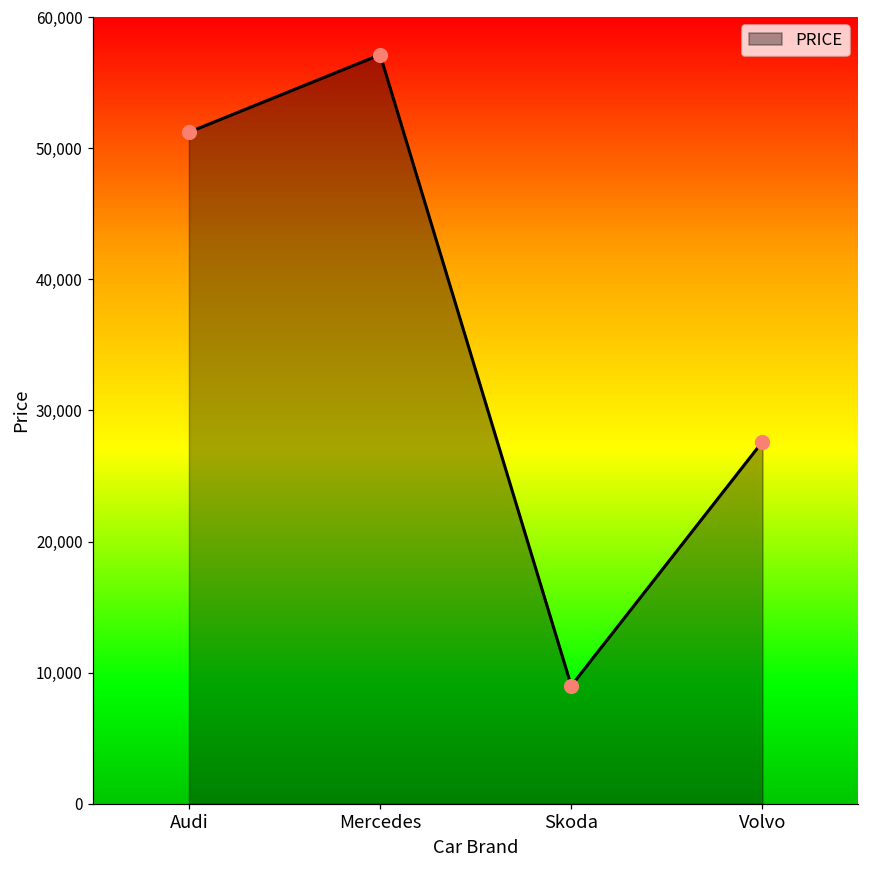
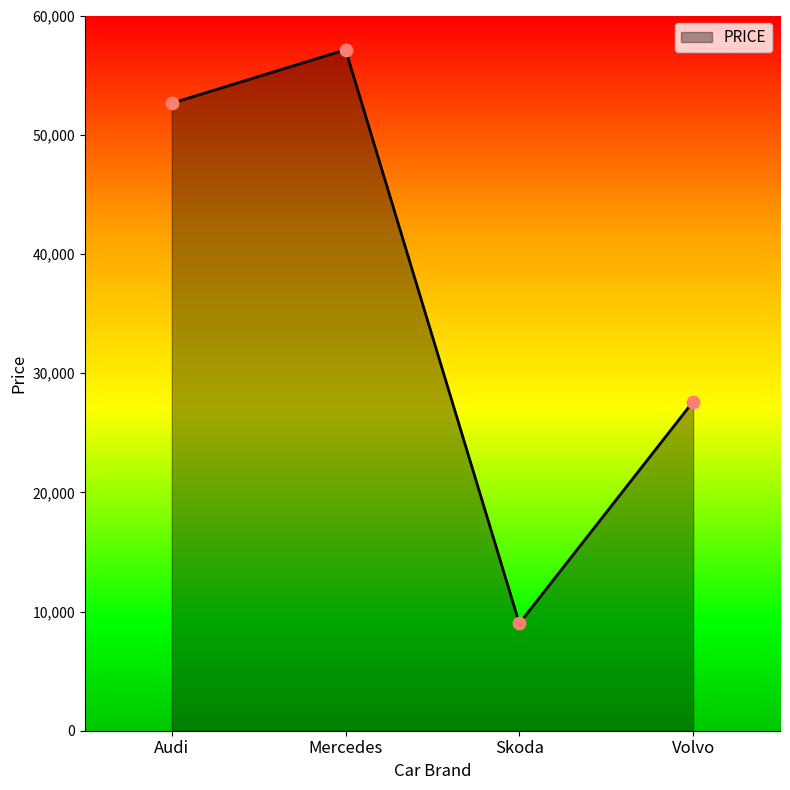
Audi: 51,200 -> 52,600
